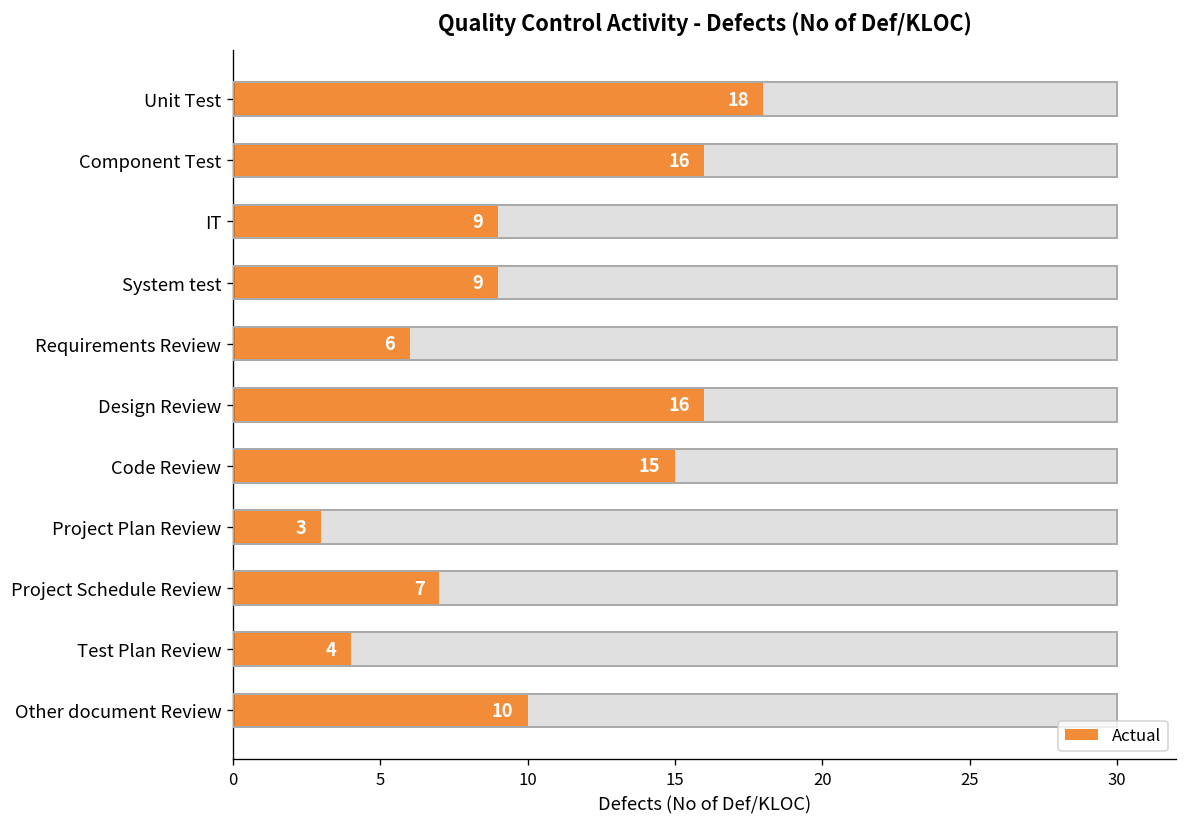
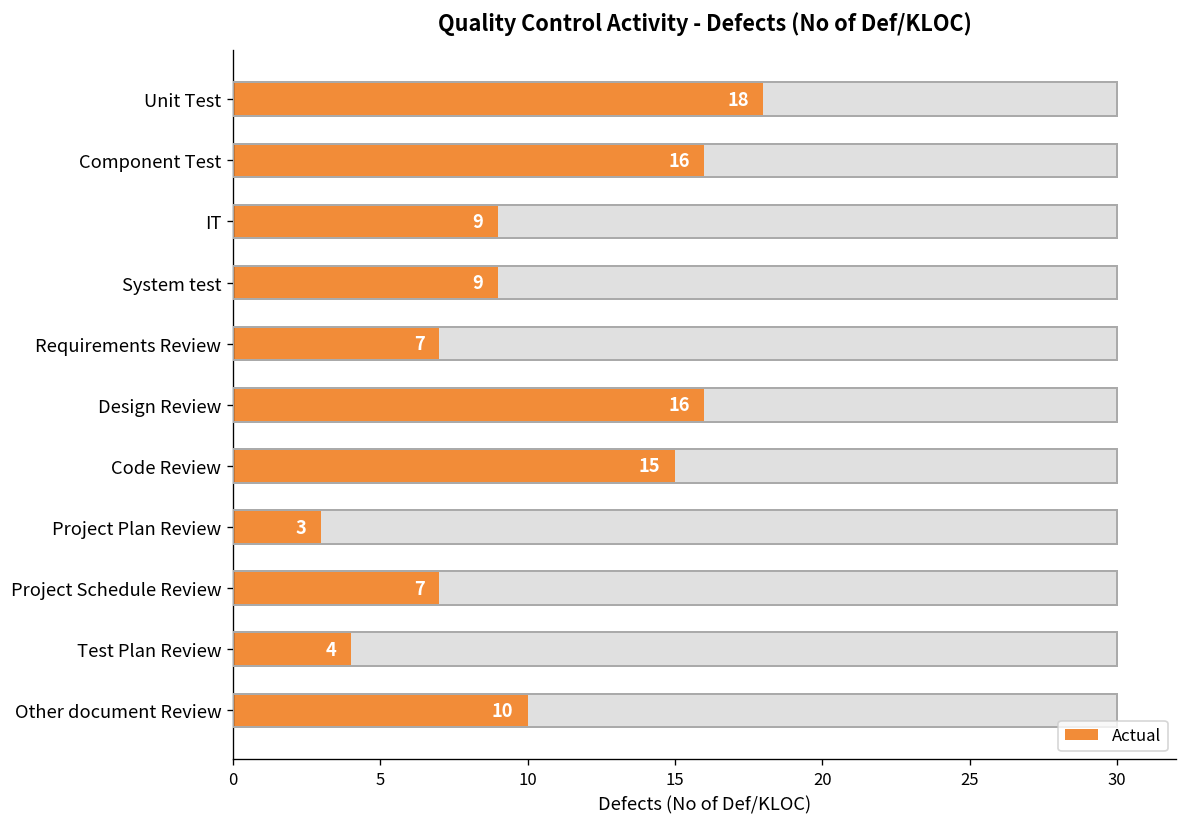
Actual, Requirements Review: 6 -> 7
